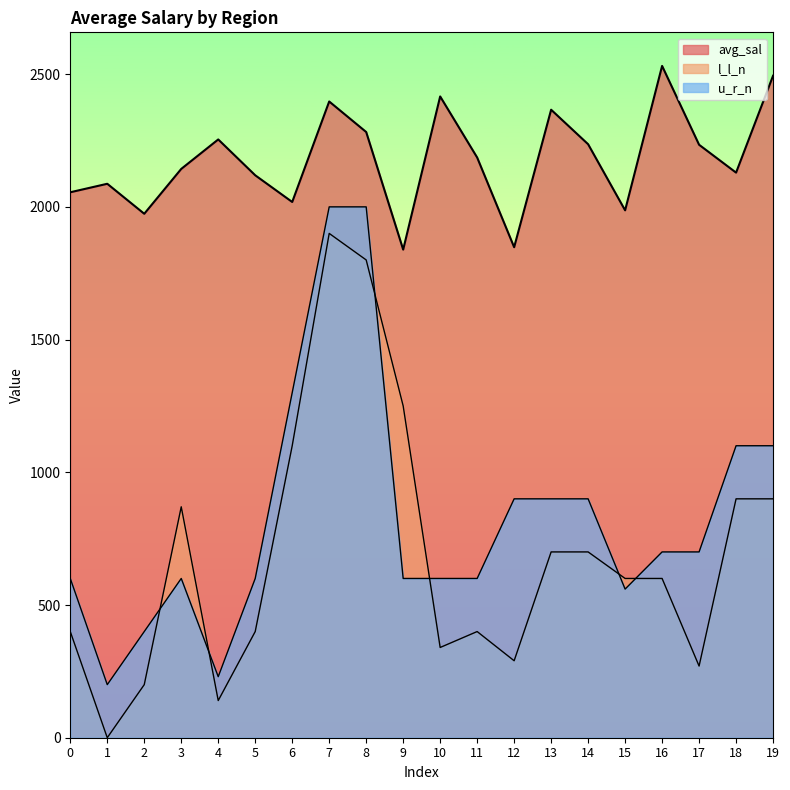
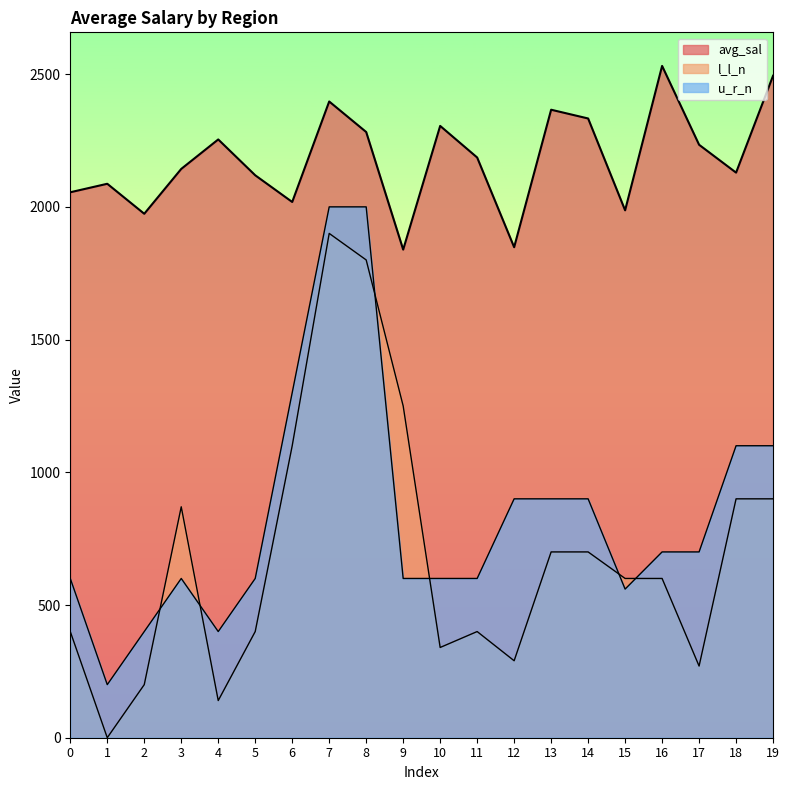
u_r_n, 4: 230 -> 400
avg_sal, 10: 2420 -> 2310
avg_sal, 14: 2240 -> 2330
